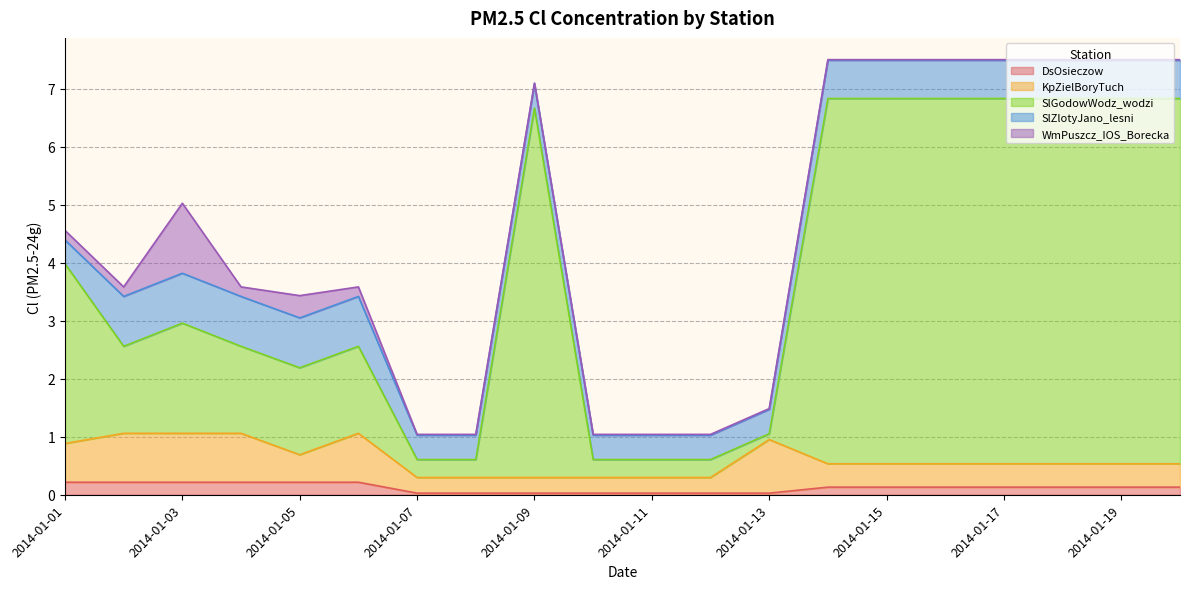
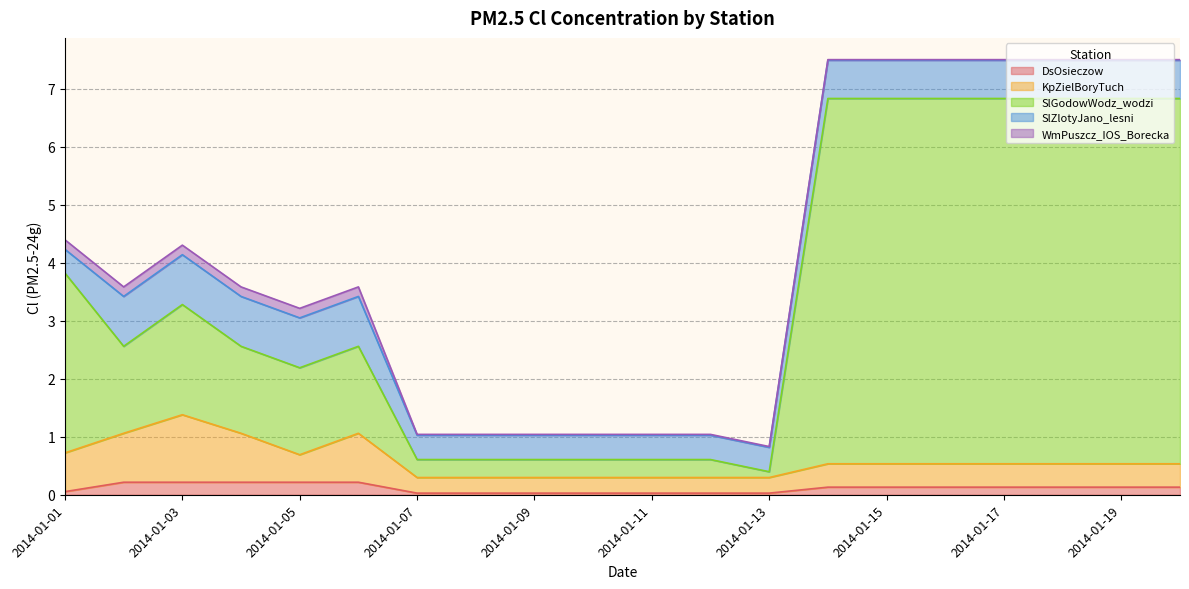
DsOsieczow, 2014-01-01: 0.2 -> 0.1
KpZielBoryTuch, 2014-01-03: 0.8 -> 1.2
WmPuszcz_IOS_Borecka, 2014-01-03: 1.2 -> 0.2
WmPuszcz_IOS_Borecka, 2014-01-05: 0.4 -> 0.2
SlGodowWodz_wodzi, 2014-01-09: 6.4 -> 0.3
KpZielBoryTuch, 2014-01-13: 0.9 -> 0.3
